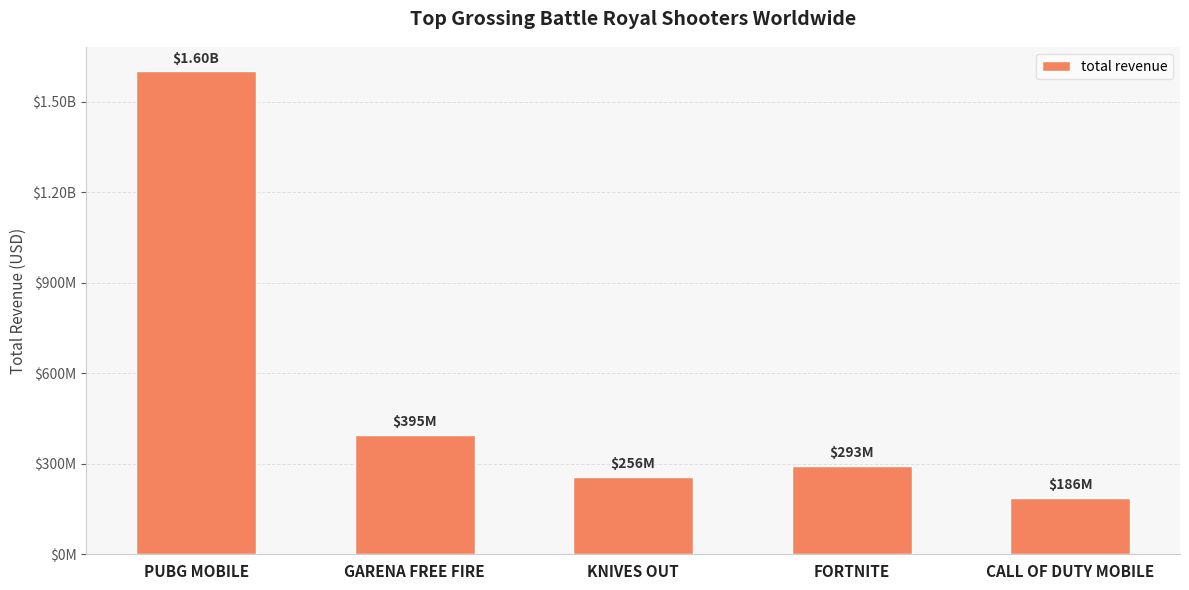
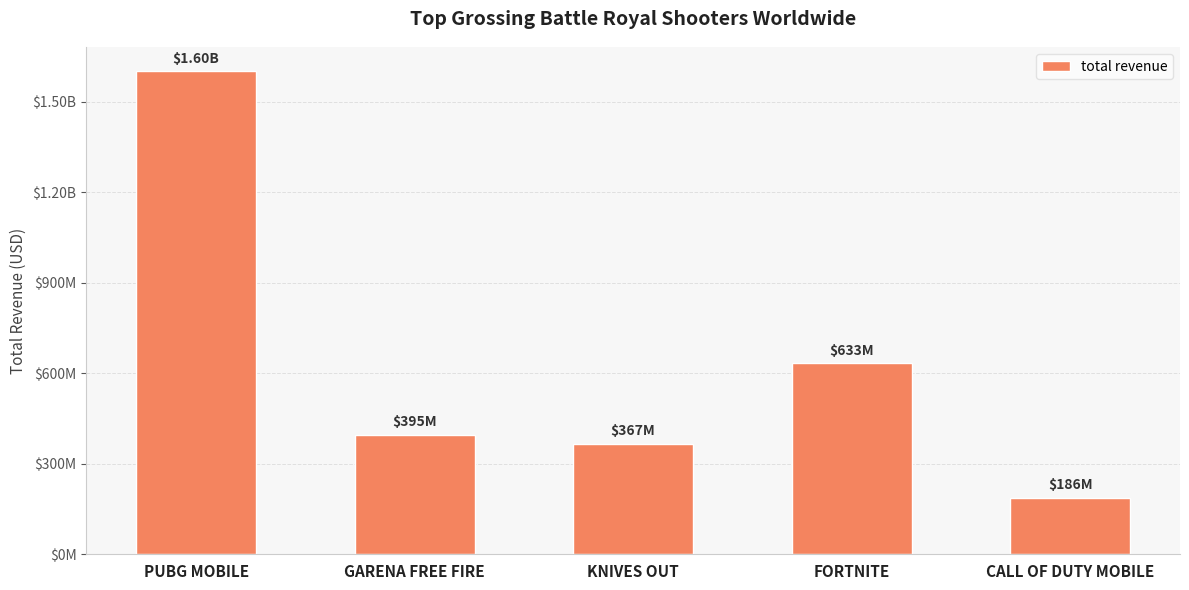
KNIVES OUT: $256M -> $367M
FORTNITE: $293M -> $633M
